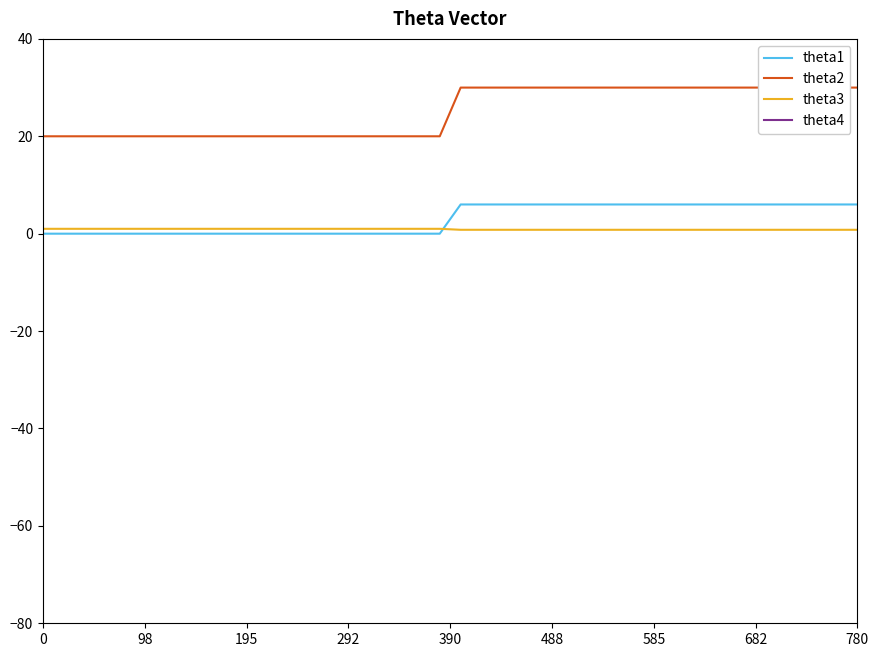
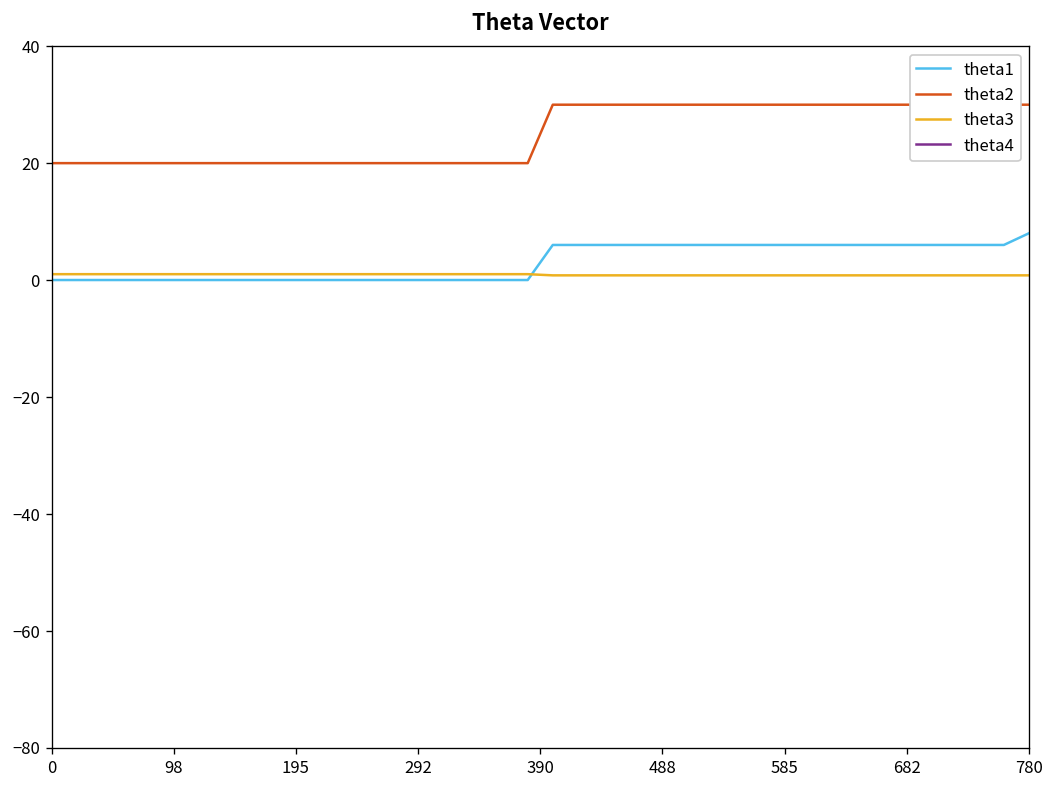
theta1, 780: 6 -> 8
